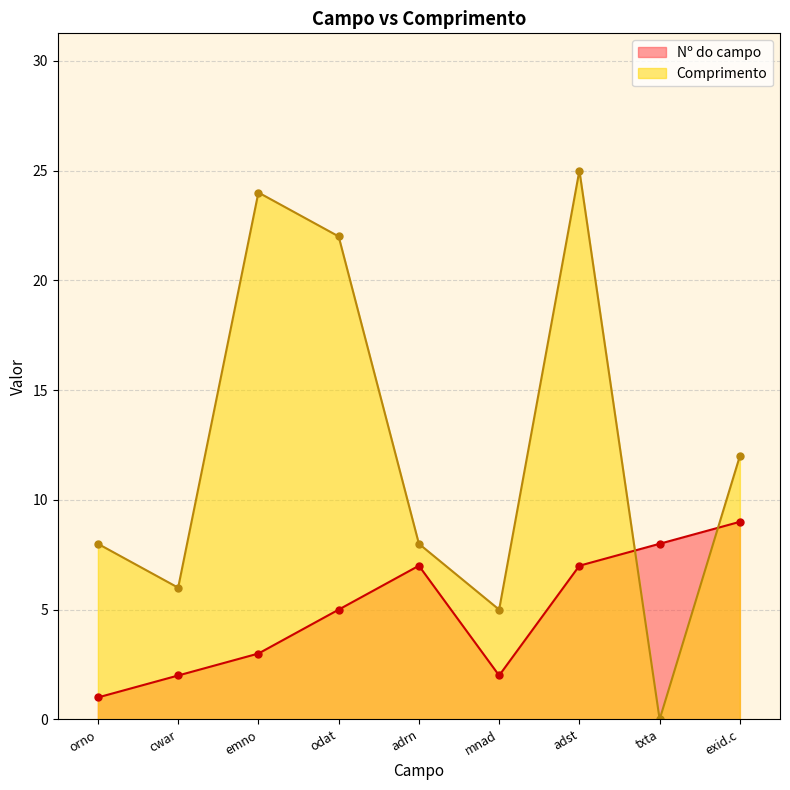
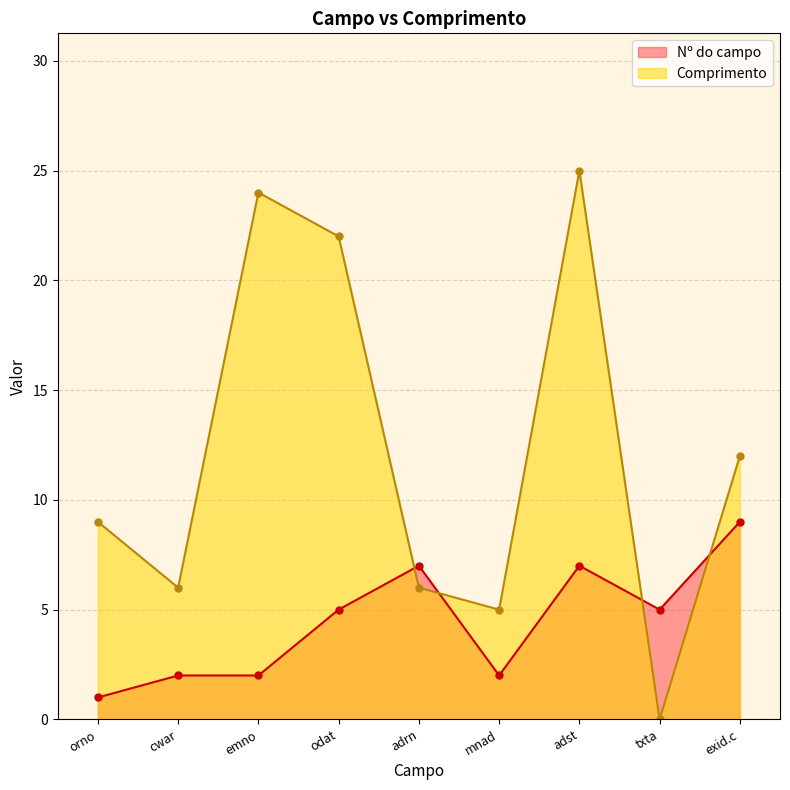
Comprimento, orno: 8 -> 9
Nº do campo, emno: 3 -> 2
Comprimento, adrn: 8 -> 6
Nº do campo, txta: 8 -> 5
